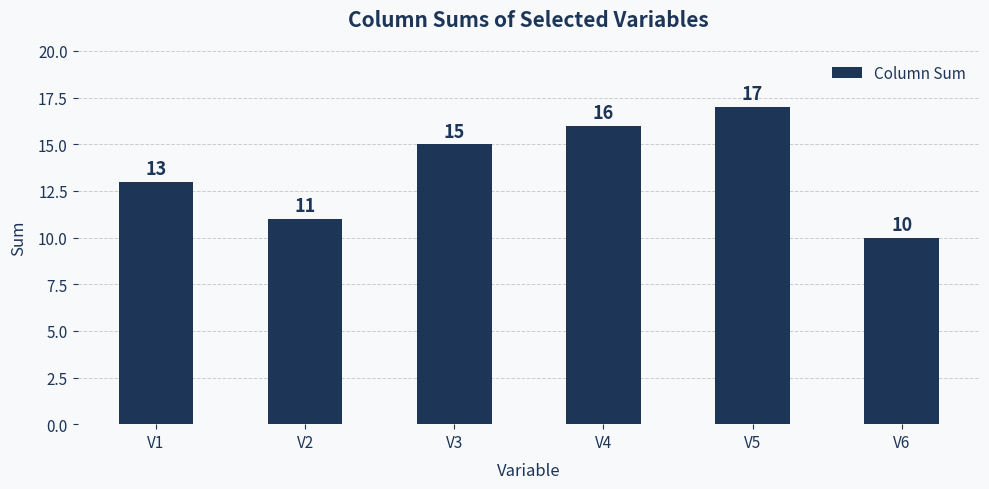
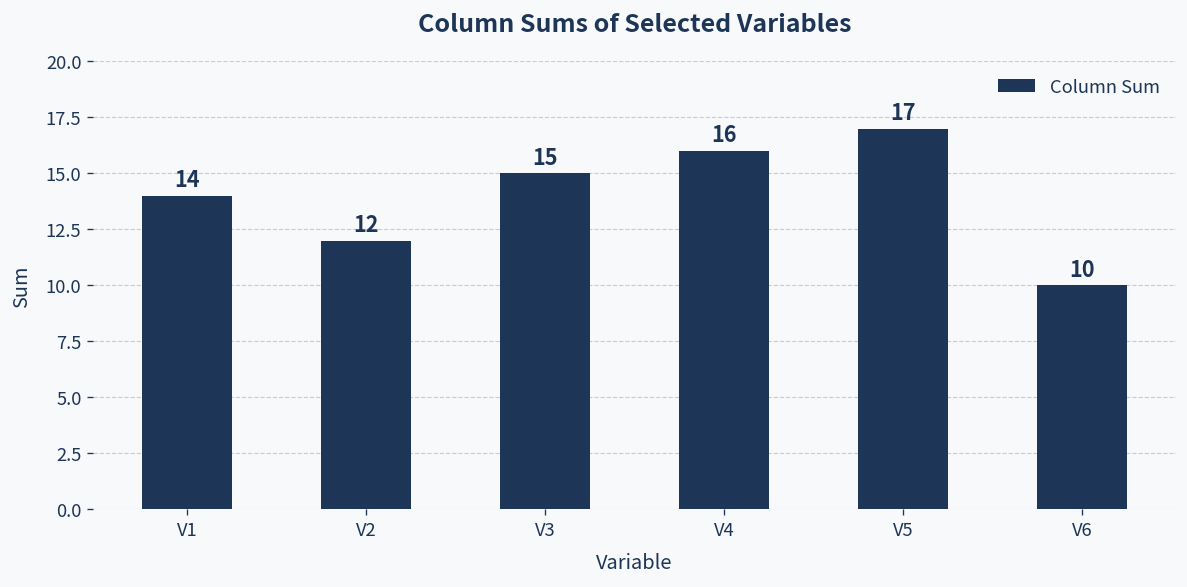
V1: 13 -> 14
V2: 11 -> 12
